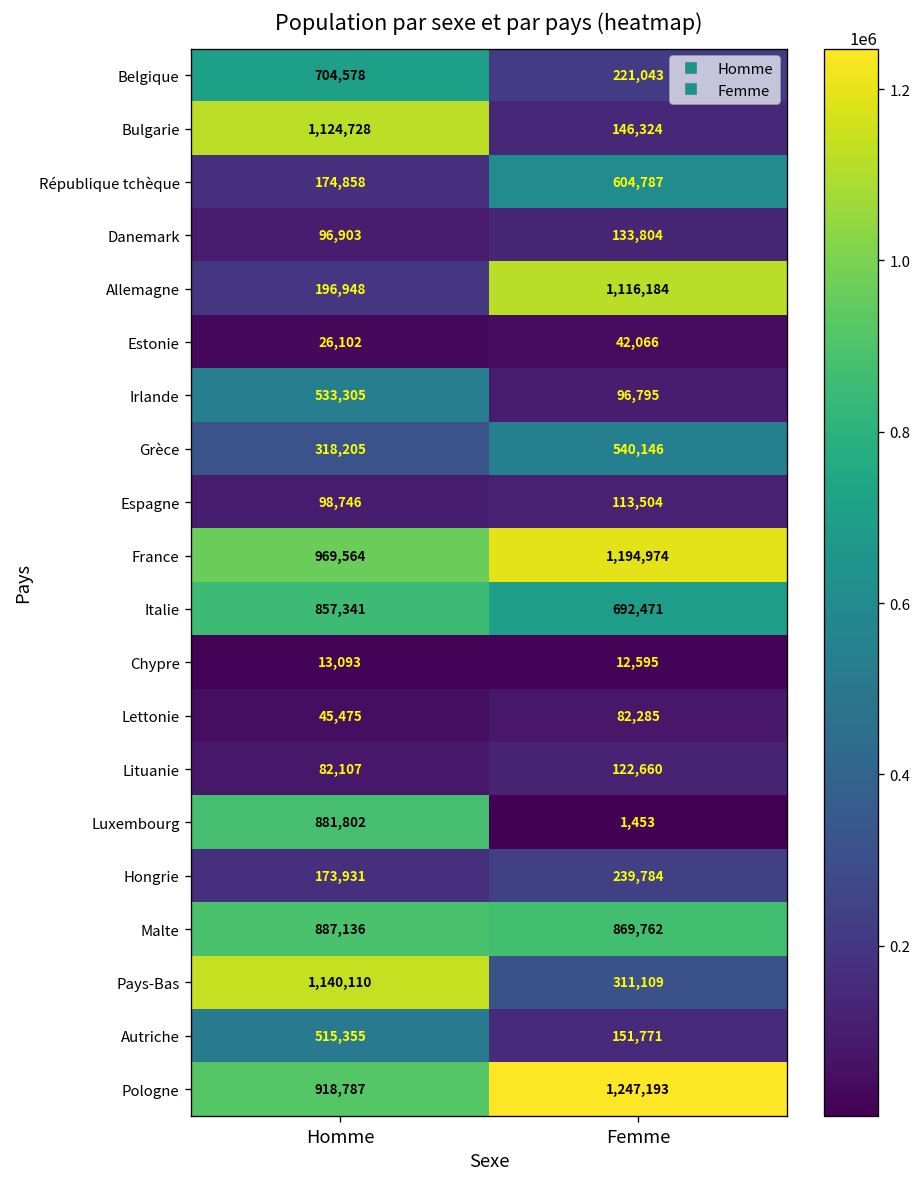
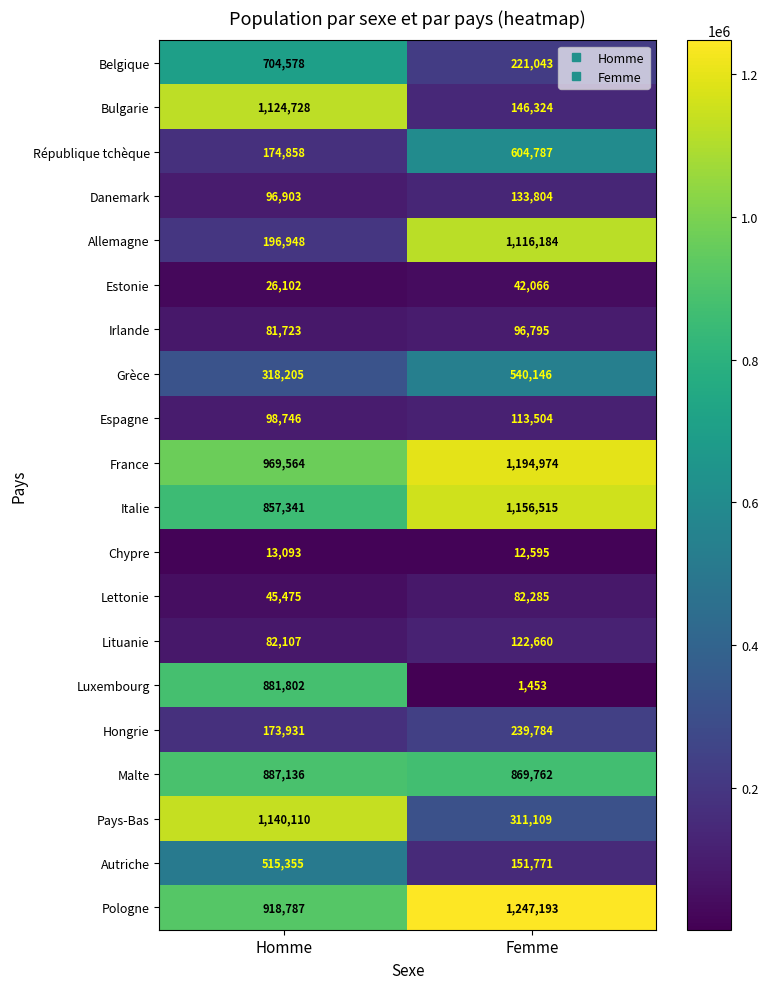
Irlande, Homme: 533,305 -> 81,723
Italie, Femme: 692,471 -> 1,156,515
